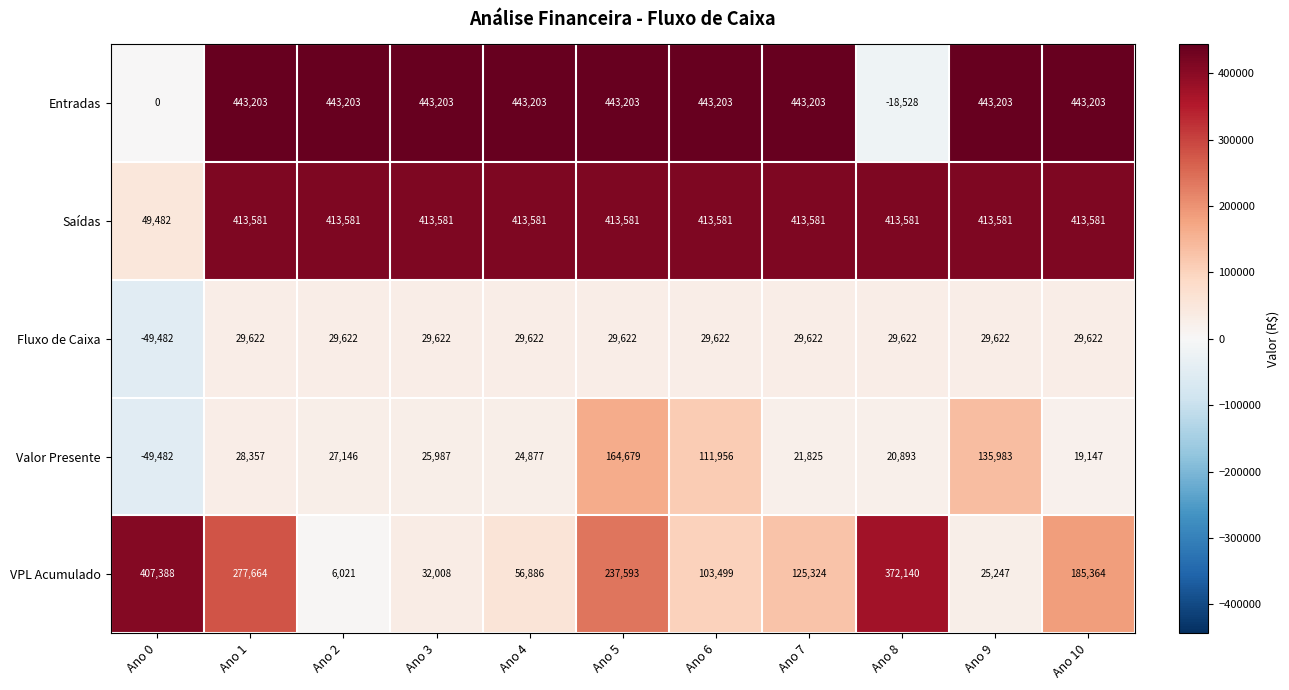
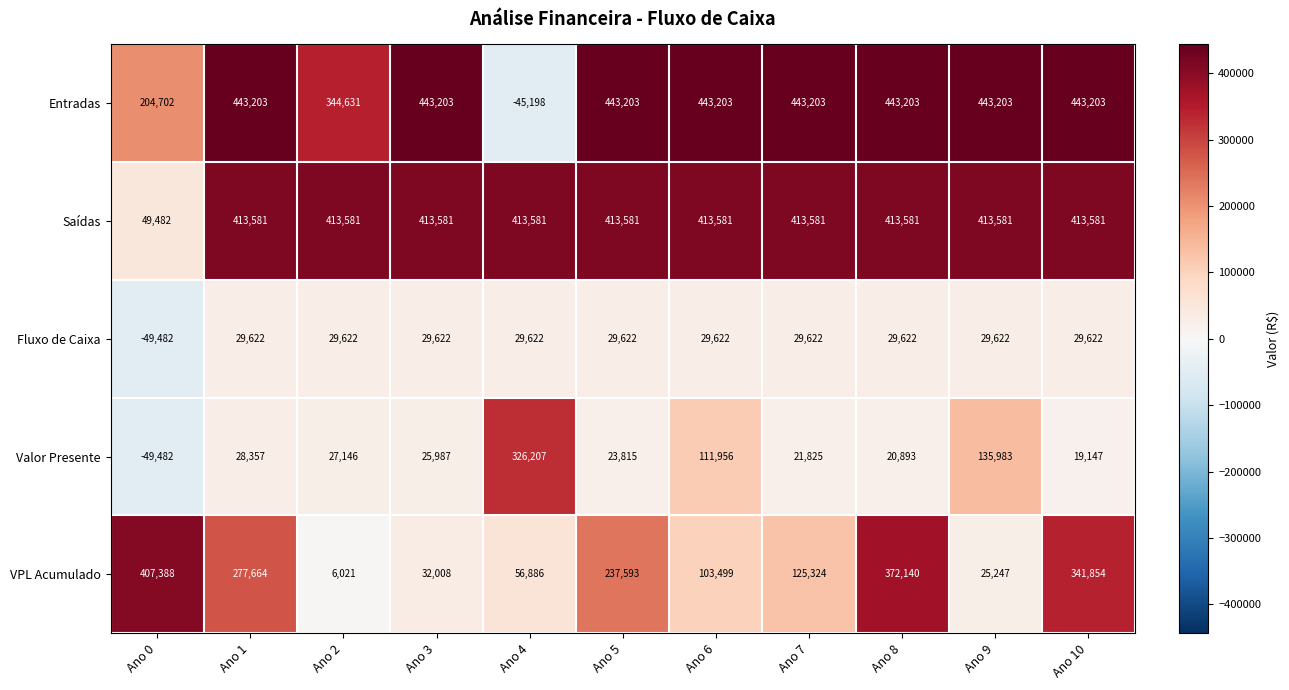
Entradas, Ano 0: 0 -> 204,702
Entradas, Ano 2: 443,203 -> 344,631
Entradas, Ano 4: 443,203 -> -45,198
Entradas, Ano 8: -18,528 -> 443,203
Valor Presente, Ano 4: 24,877 -> 326,207
Valor Presente, Ano 5: 164,679 -> 23,815
VPL Acumulado, Ano 10: 185,364 -> 341,854
